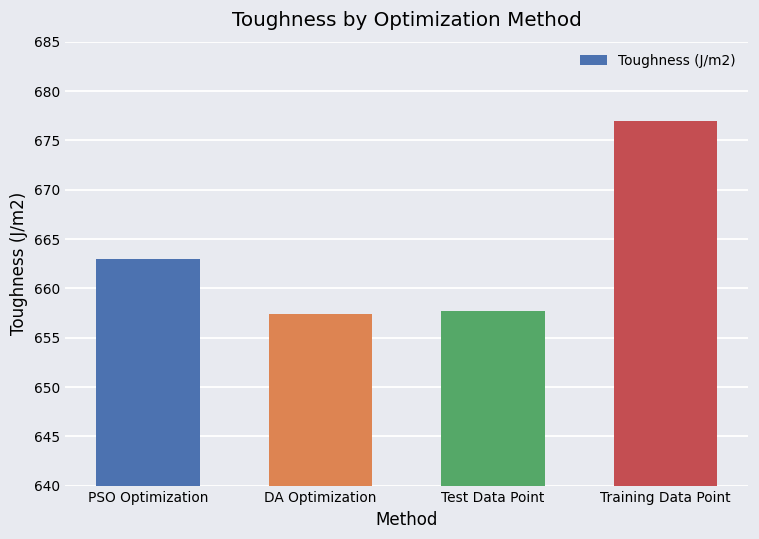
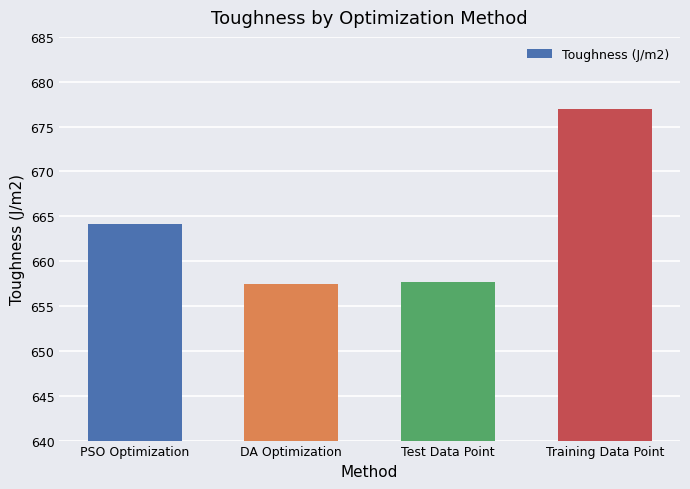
PSO Optimization: 663 -> 664
